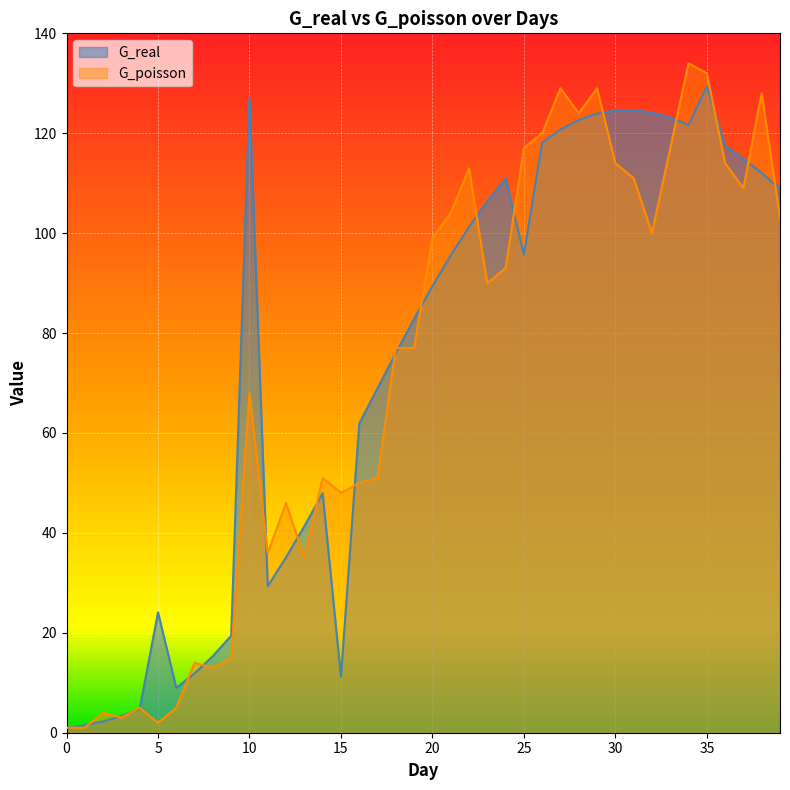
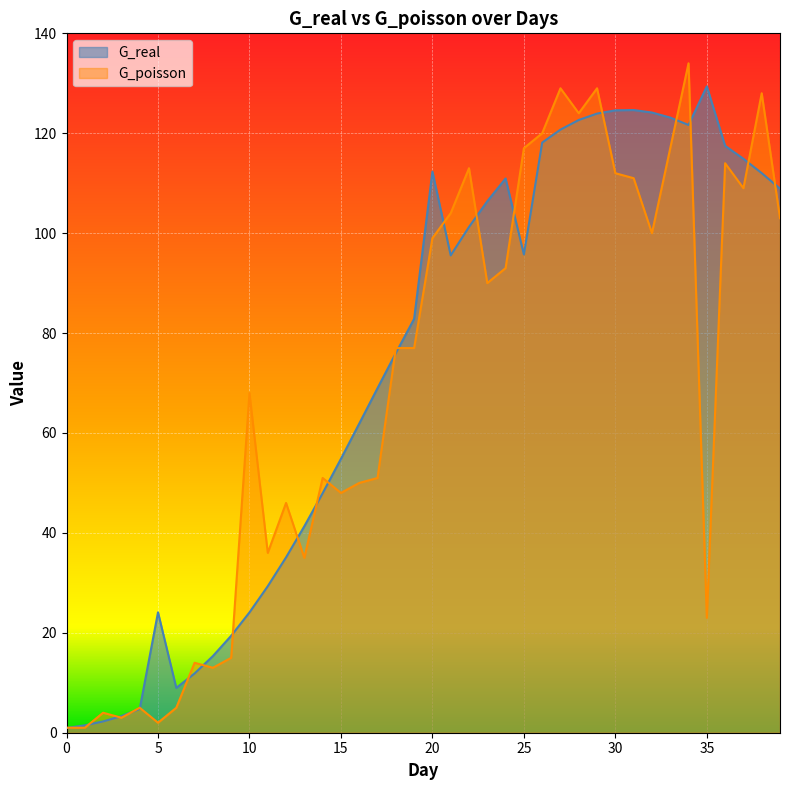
G_real, 10: 127 -> 24
G_real, 15: 11 -> 55
G_real, 20: 89 -> 112
G_poisson, 30: 114 -> 112
G_poisson, 35: 132 -> 23
